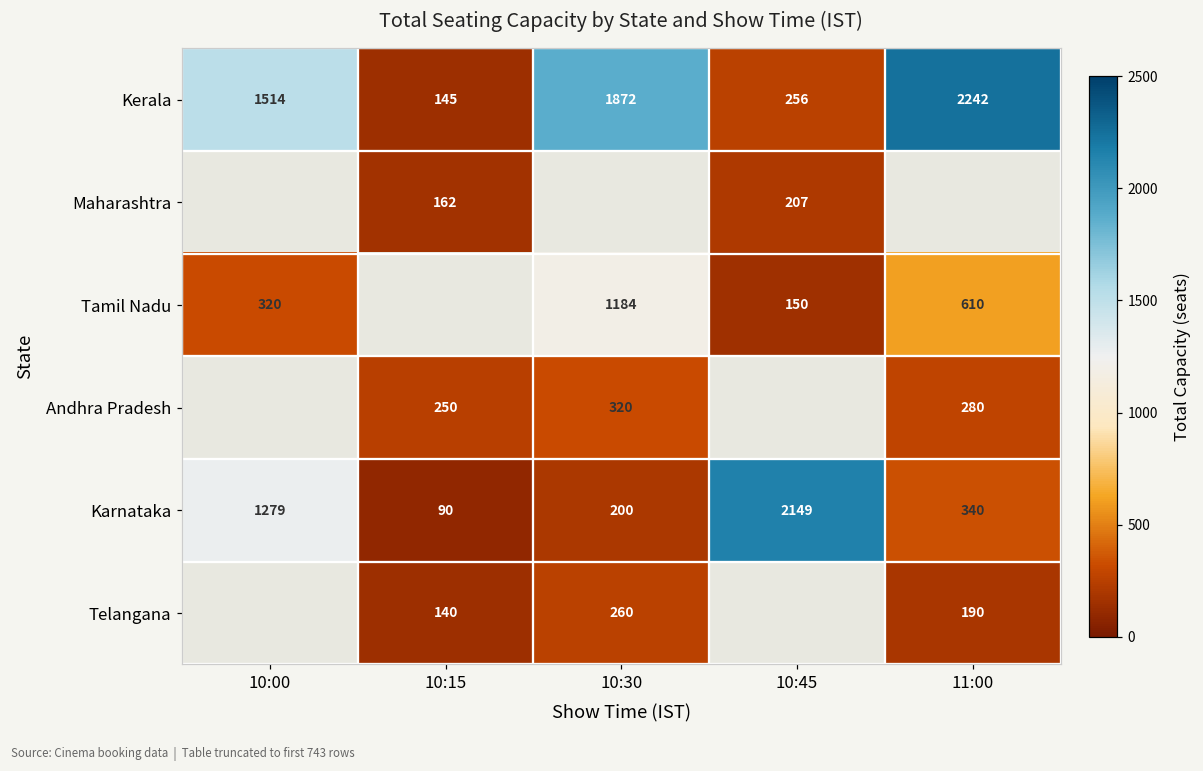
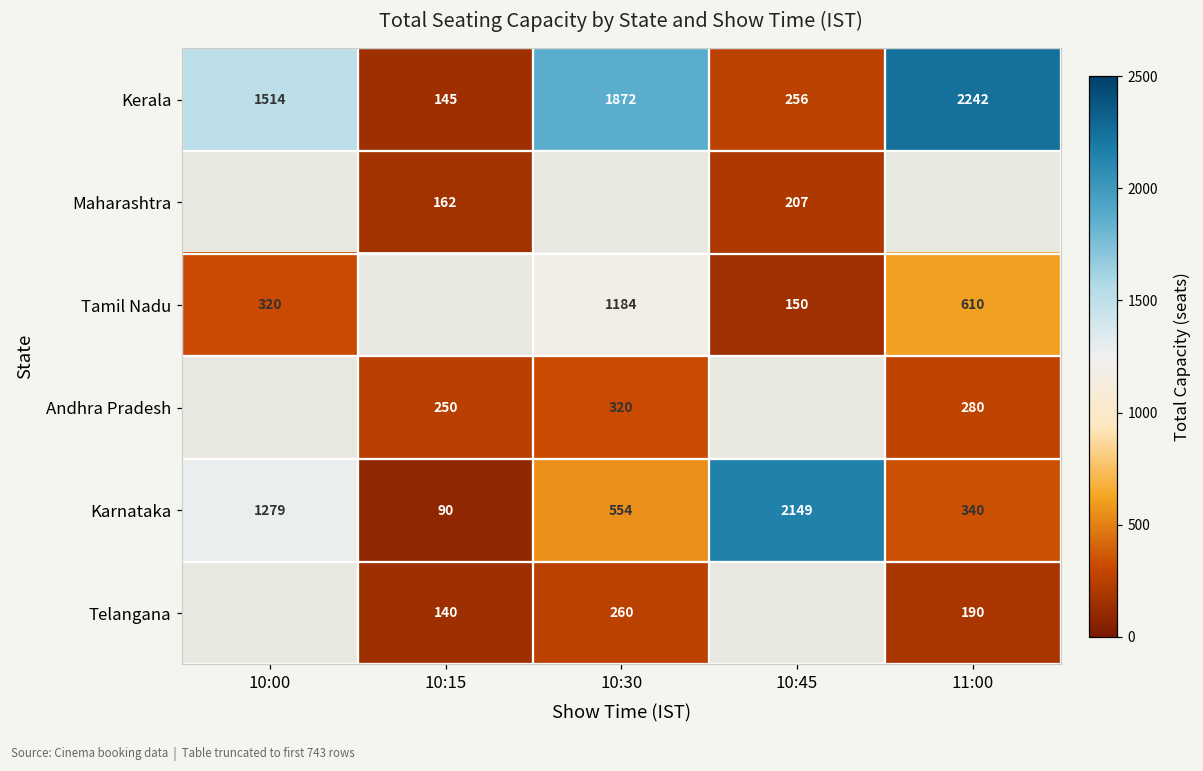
Karnataka, 10:30: 200 -> 554
